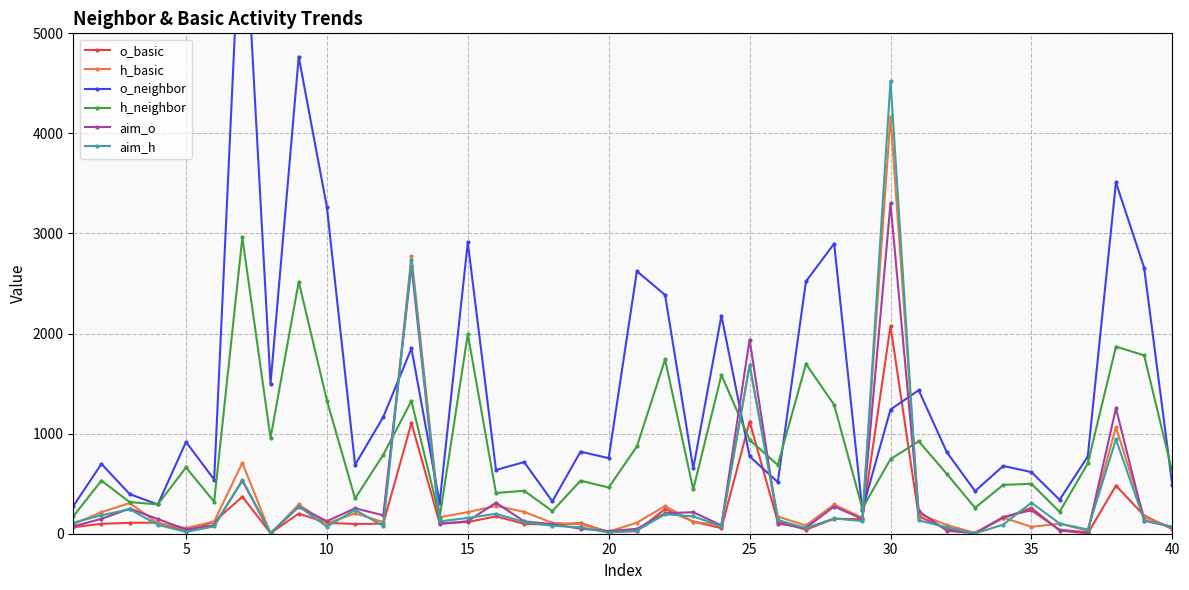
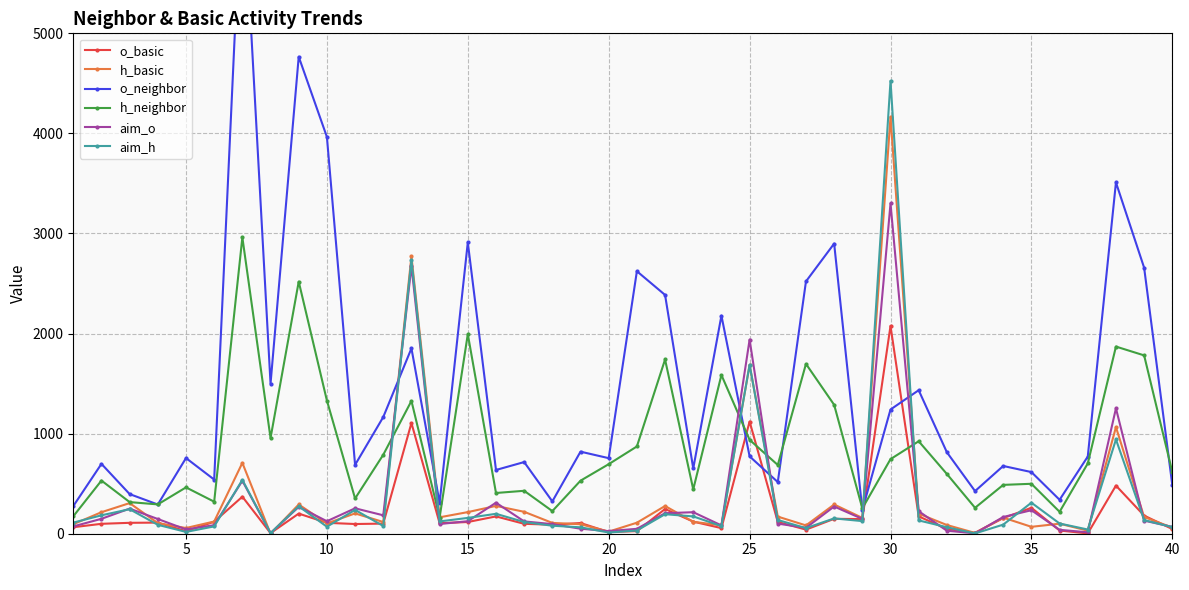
o_neighbor, 5: 920 -> 760
h_neighbor, 5: 660 -> 460
o_neighbor, 10: 3260 -> 3970
h_neighbor, 20: 460 -> 700
